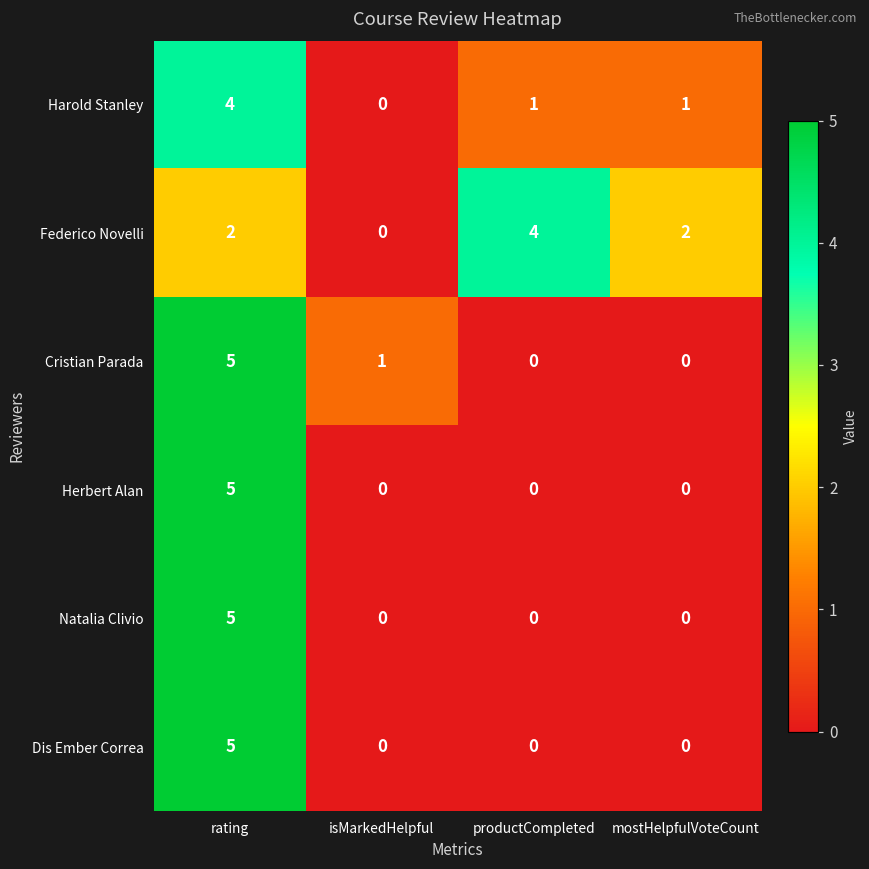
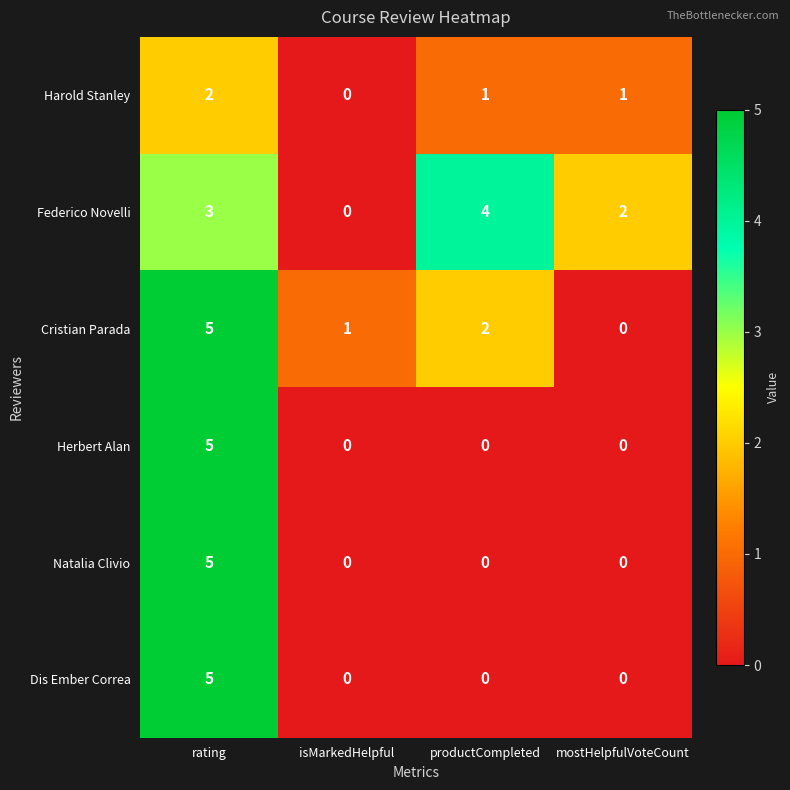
Harold Stanley, rating: 4 -> 2
Federico Novelli, rating: 2 -> 3
Cristian Parada, productCompleted: 0 -> 2
